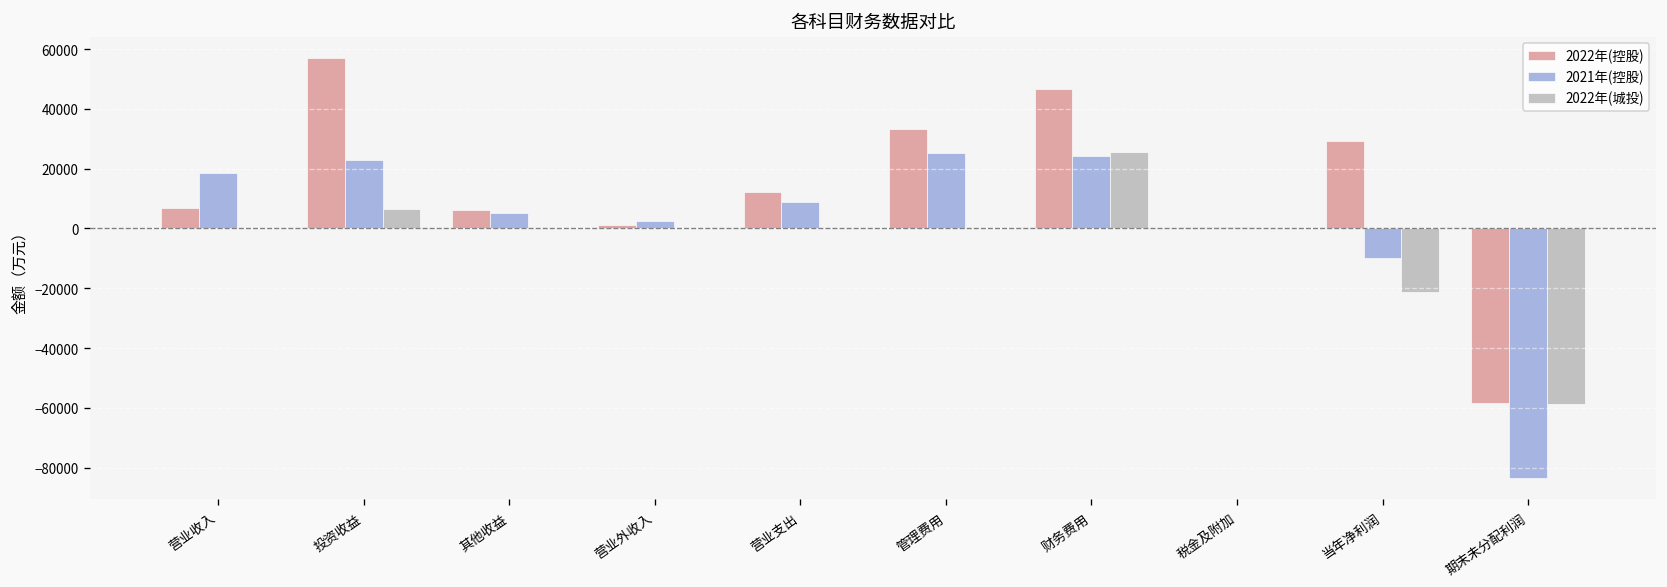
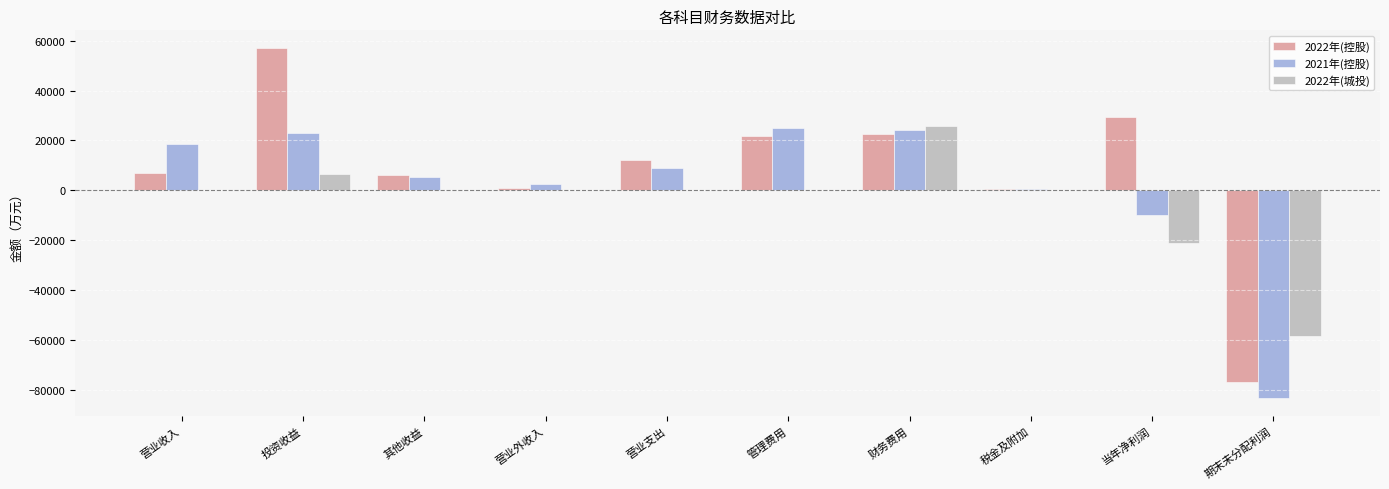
2022年(控股), 管理费用: 33000 -> 22000
2022年(控股), 财务费用: 47000 -> 23000
2022年(控股), 期末未分配利润: -58000 -> -77000
